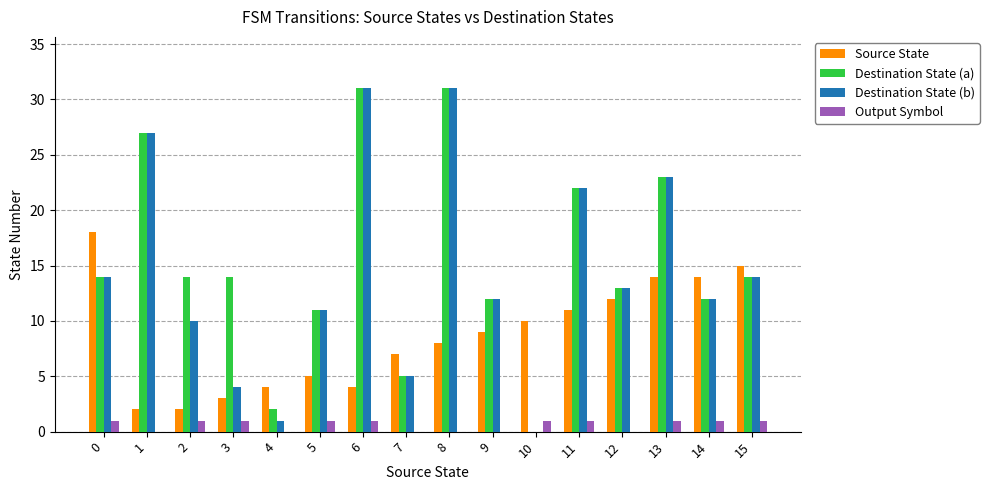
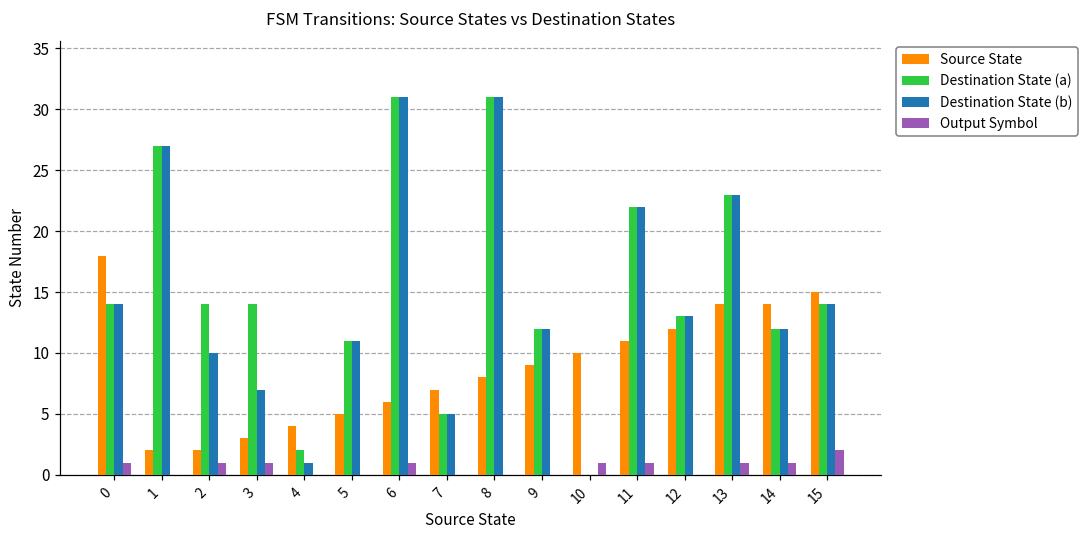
Destination State (b), 3: 4 -> 7
Output Symbol, 5: 1 -> 0
Source State, 6: 4 -> 6
Output Symbol, 15: 1 -> 2
